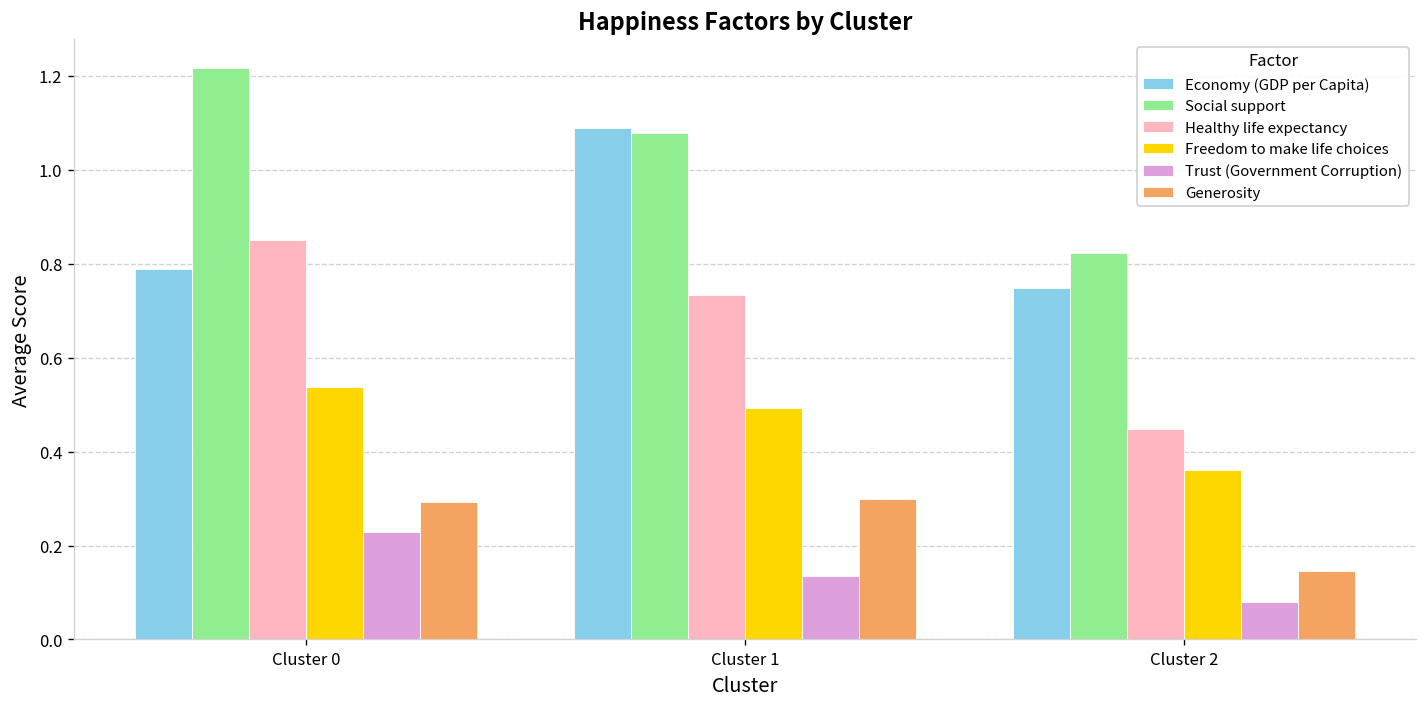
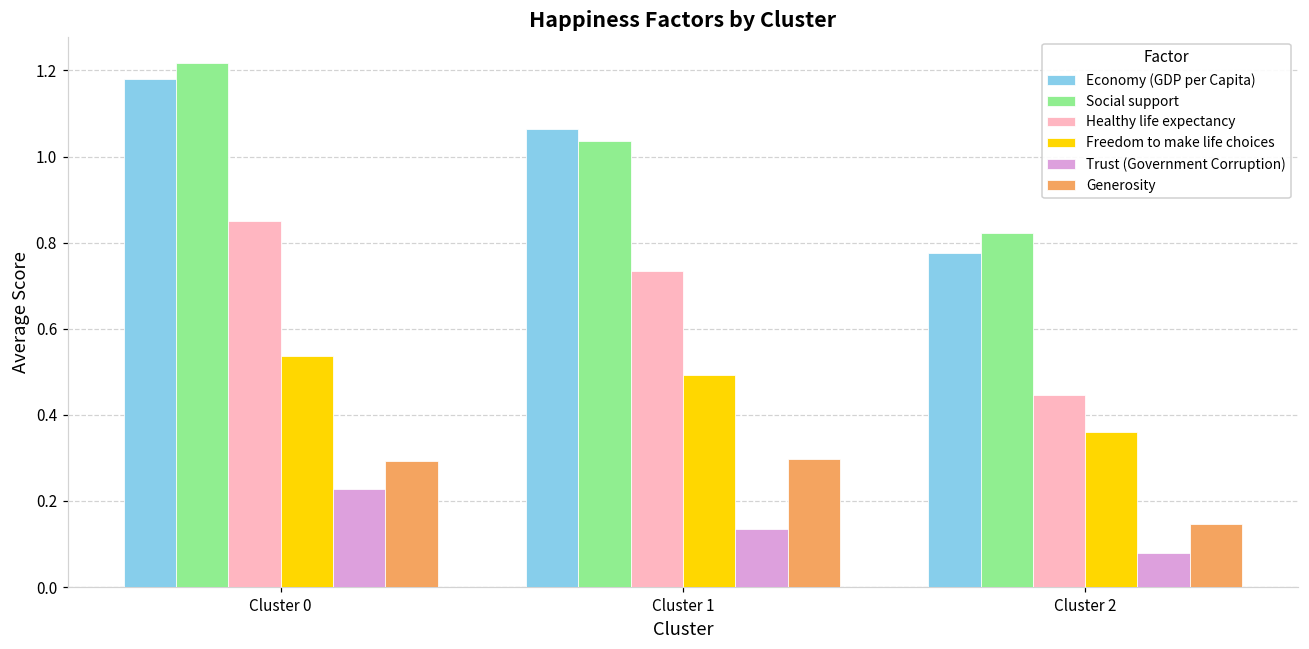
Economy (GDP per Capita), Cluster 0: 0.79 -> 1.18
Economy (GDP per Capita), Cluster 1: 1.09 -> 1.06
Social support, Cluster 1: 1.08 -> 1.04
Economy (GDP per Capita), Cluster 2: 0.75 -> 0.78
